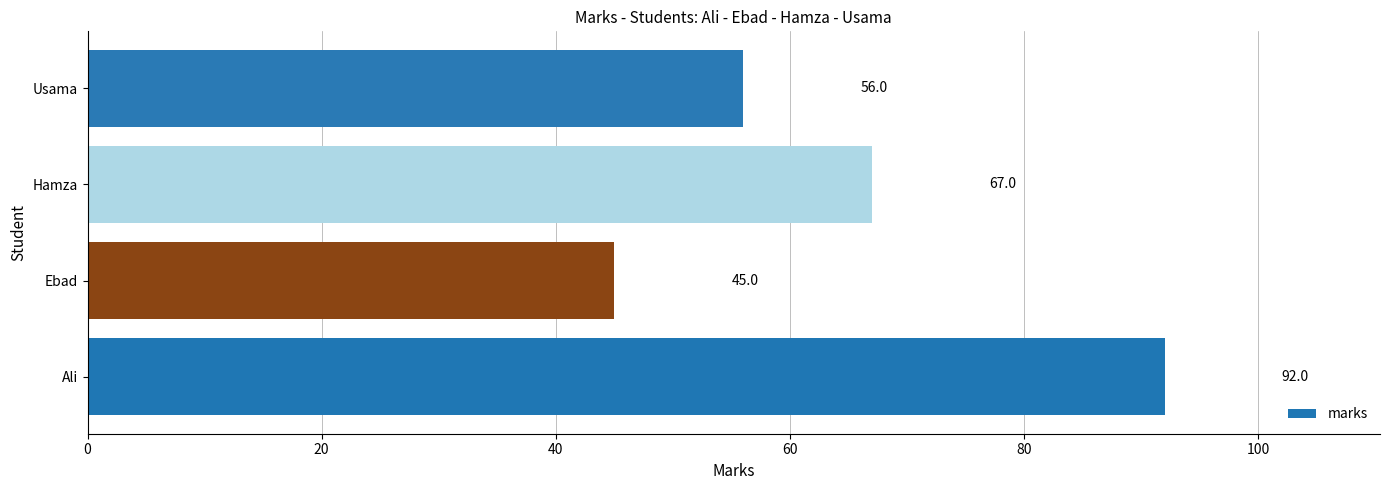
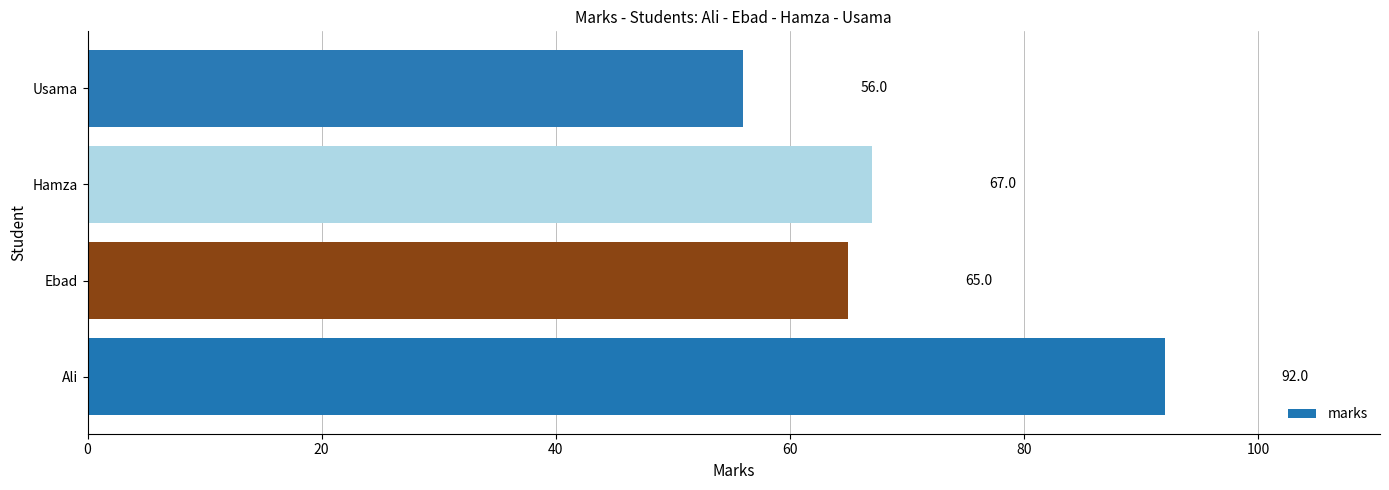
Ebad: 45.0 -> 65.0
